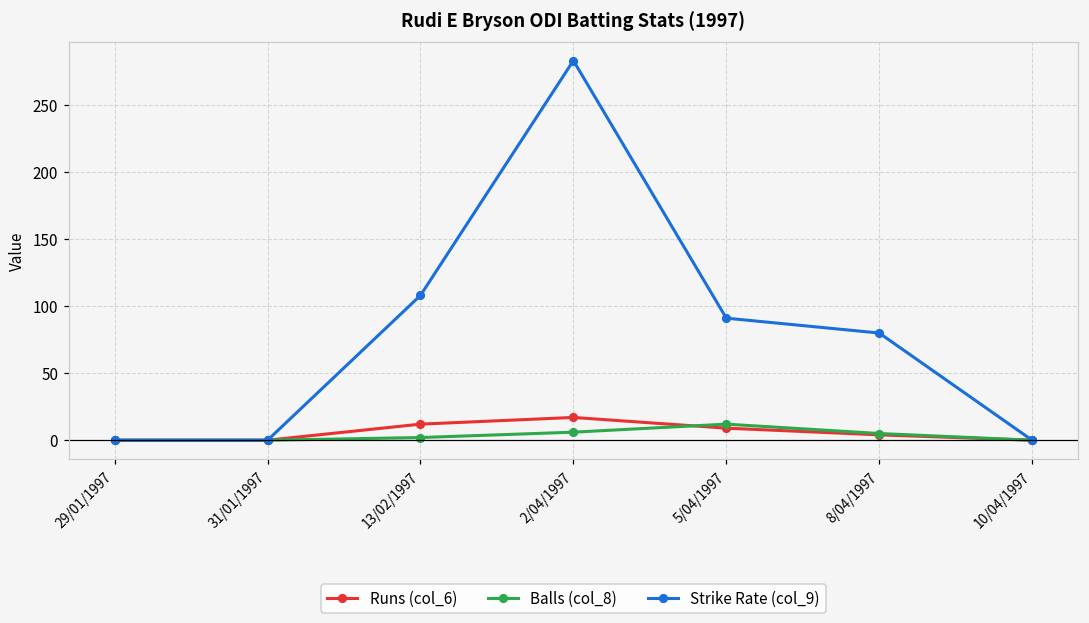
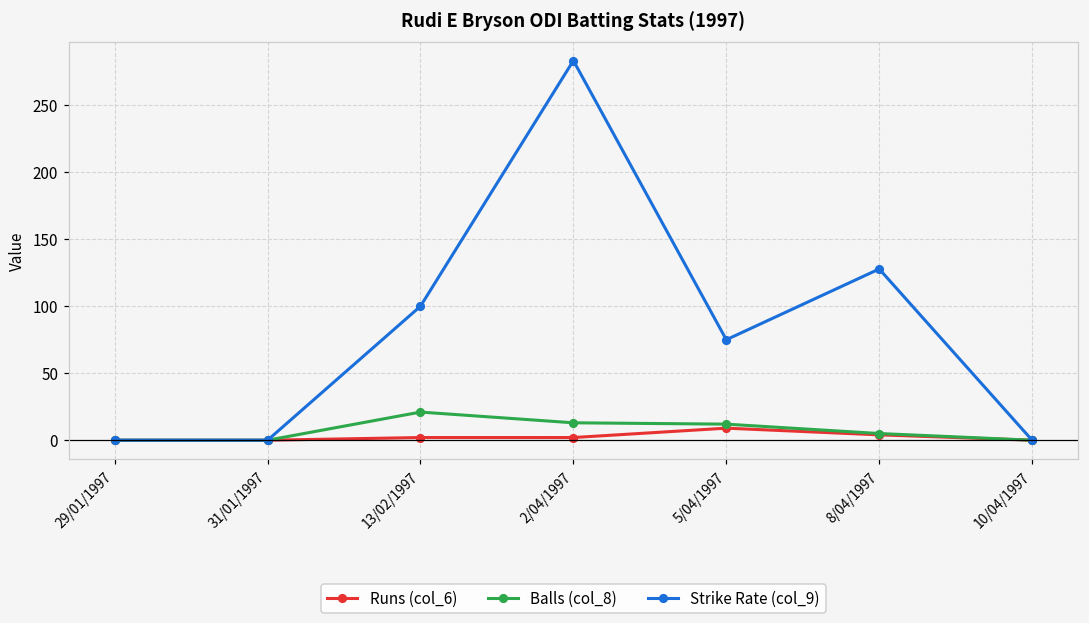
Runs (col_6), 13/02/1997: 12 -> 2
Balls (col_8), 13/02/1997: 2 -> 21
Strike Rate (col_9), 13/02/1997: 108 -> 100
Runs (col_6), 2/04/1997: 17 -> 2
Balls (col_8), 2/04/1997: 6 -> 13
Strike Rate (col_9), 5/04/1997: 91 -> 75
Strike Rate (col_9), 8/04/1997: 80 -> 128
